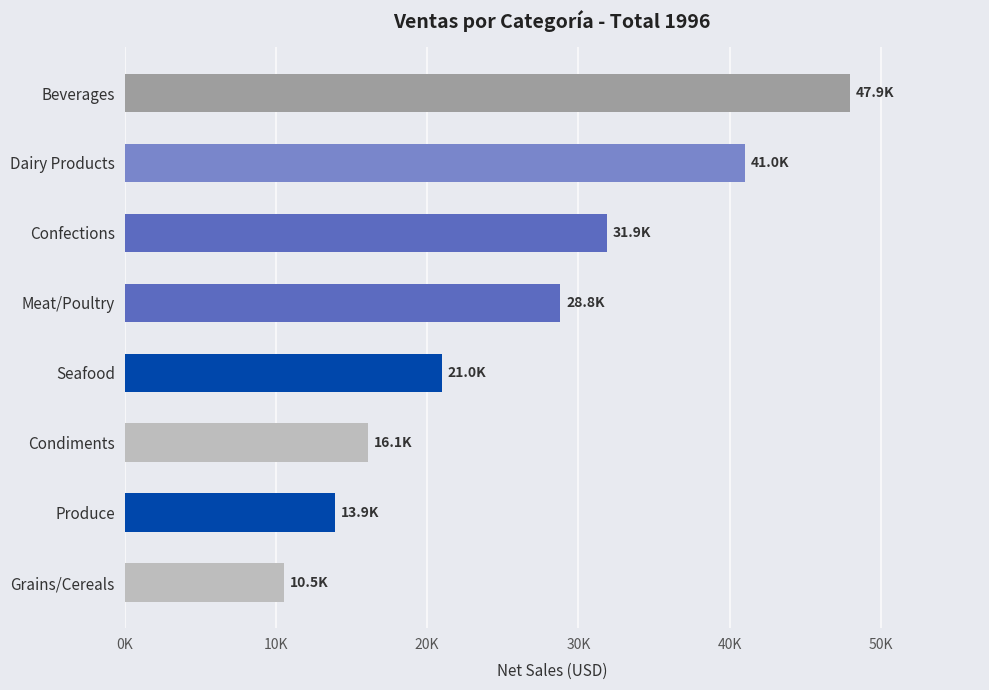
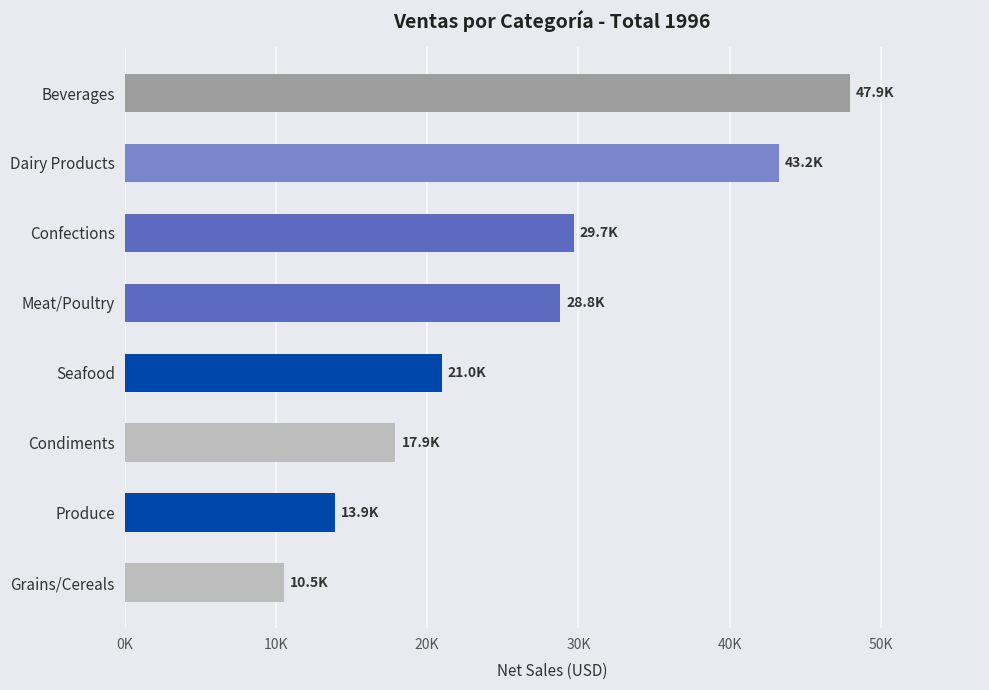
Dairy Products: 41.0K -> 43.2K
Confections: 31.9K -> 29.7K
Condiments: 16.1K -> 17.9K
